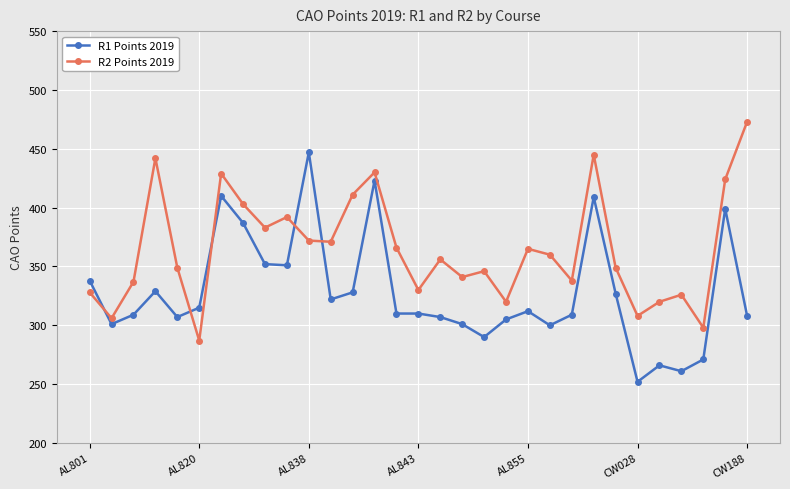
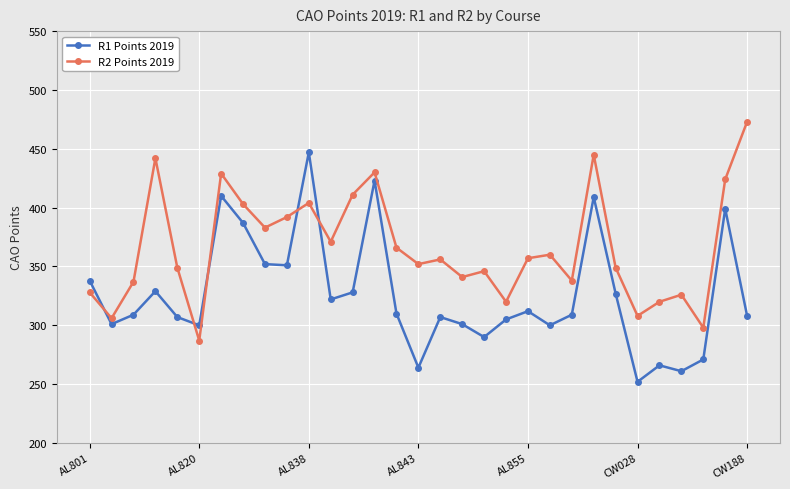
R1 Points 2019, AL820: 315 -> 300
R2 Points 2019, AL838: 372 -> 404
R1 Points 2019, AL843: 310 -> 264
R2 Points 2019, AL843: 330 -> 352
R2 Points 2019, AL855: 365 -> 357
